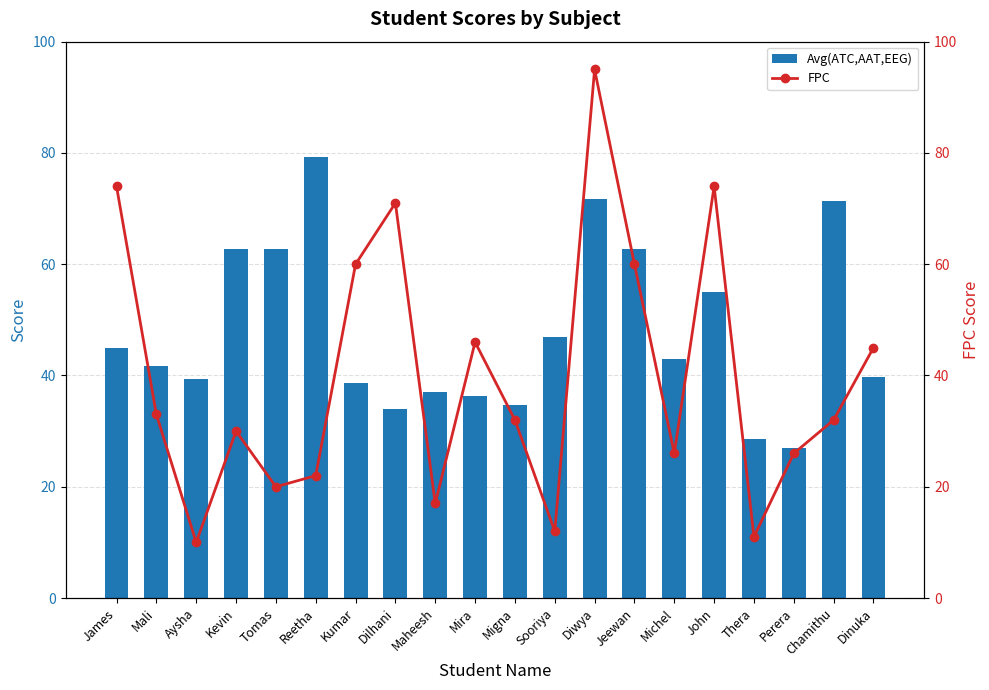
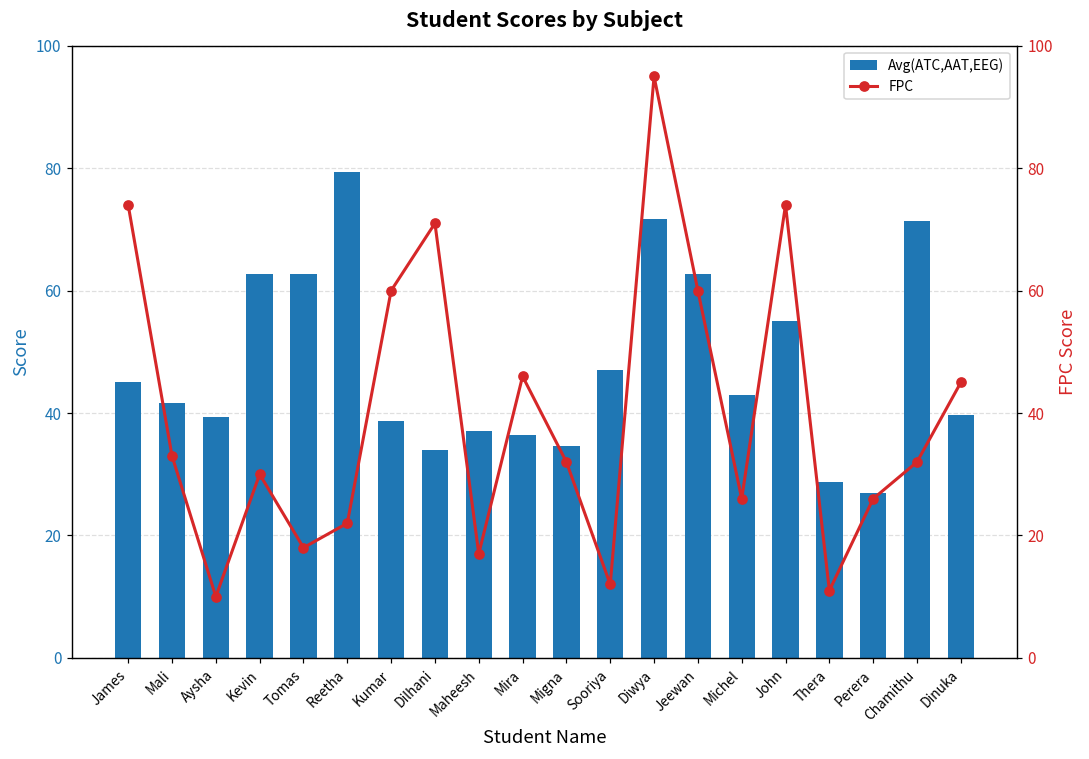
FPC, Tomas: 20 -> 18
